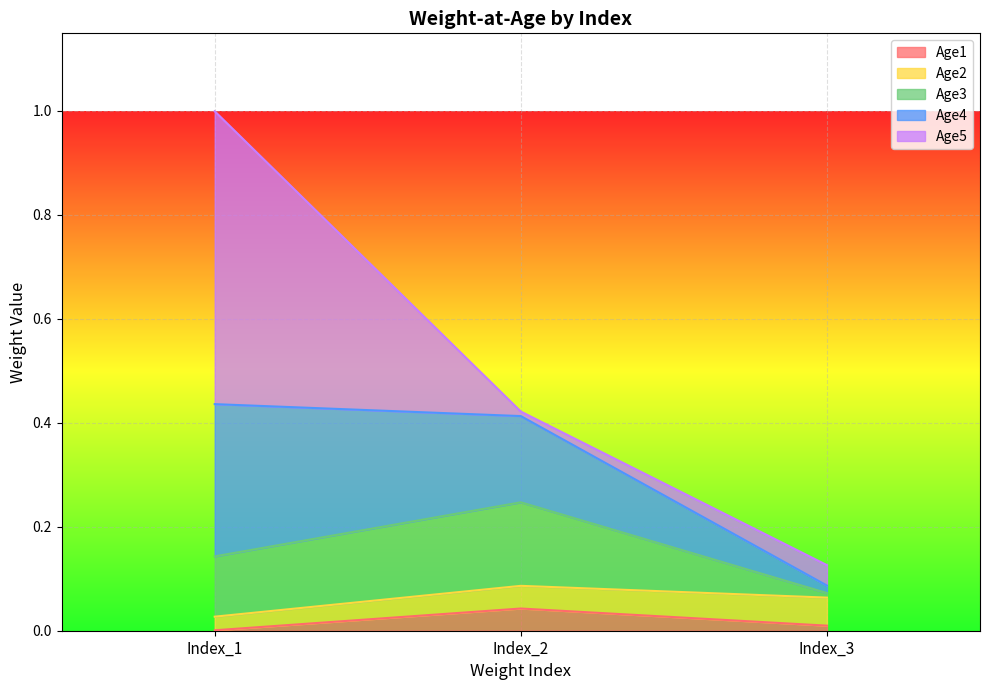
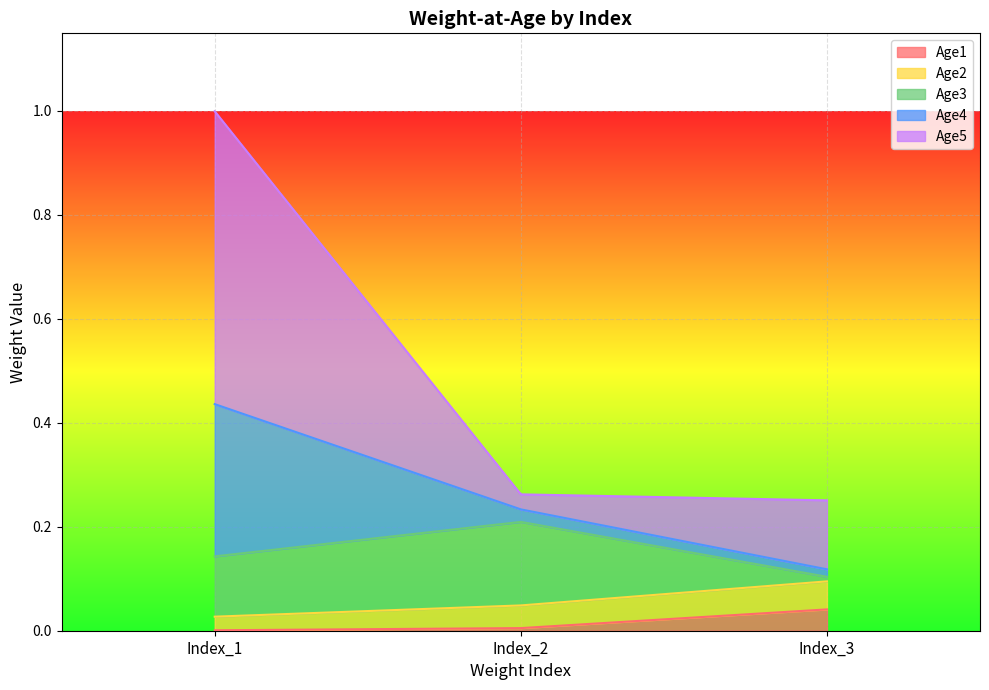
Age1, Index_2: 0.04 -> 0.01
Age4, Index_2: 0.17 -> 0.02
Age5, Index_2: 0.01 -> 0.03
Age1, Index_3: 0.01 -> 0.04
Age5, Index_3: 0.04 -> 0.13
